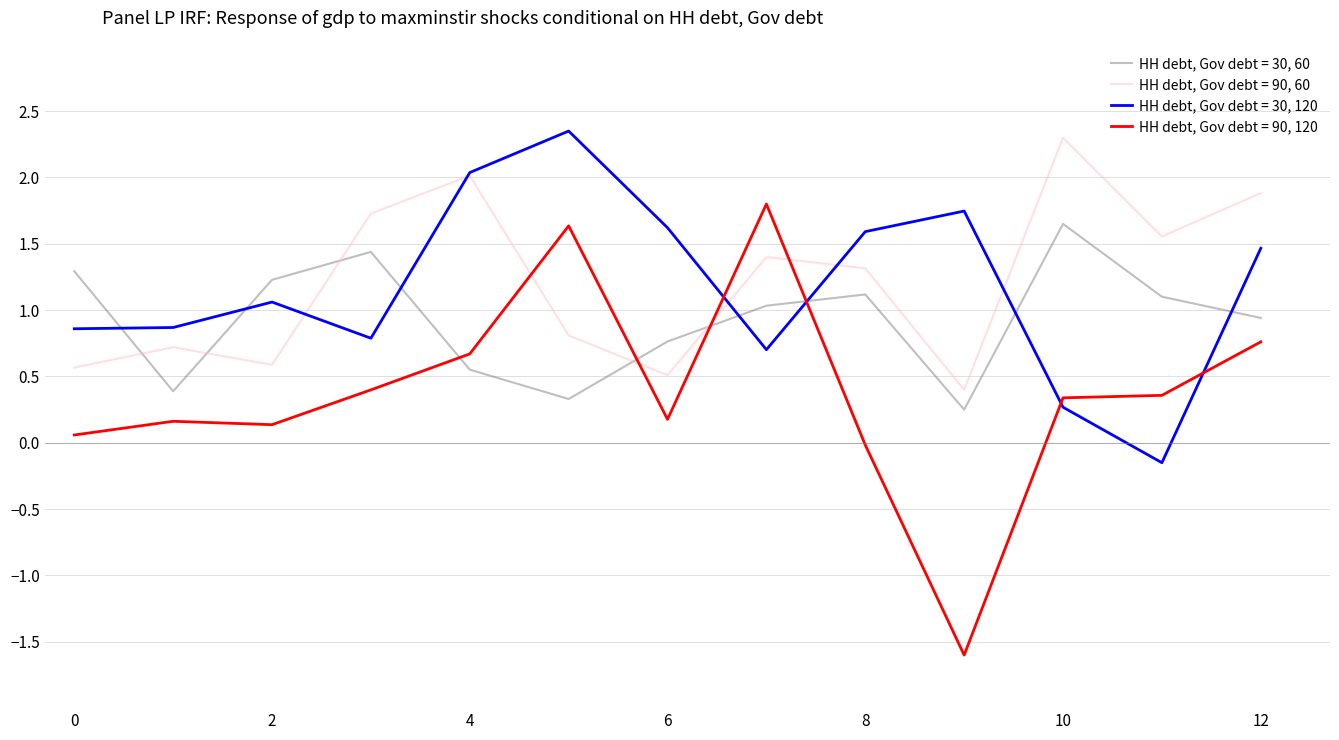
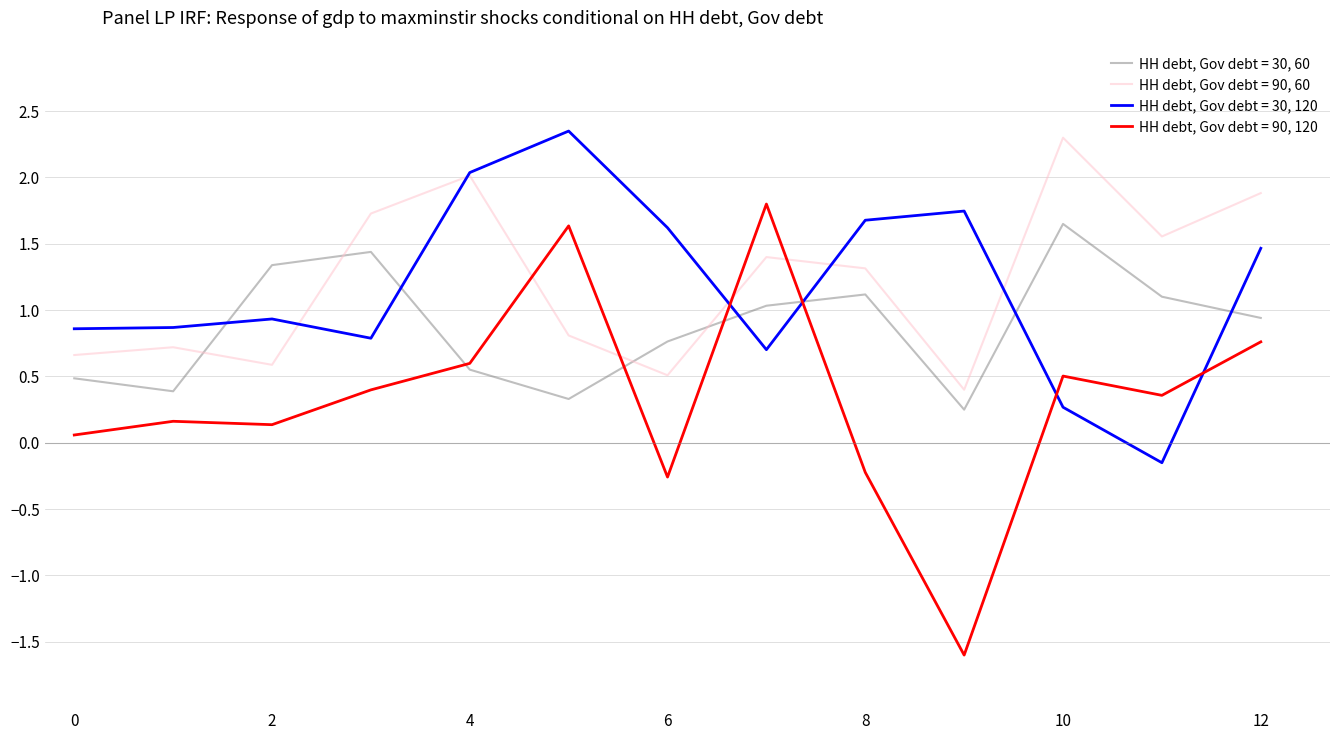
HH debt, Gov debt = 30, 60, 0: 1.29 -> 0.49
HH debt, Gov debt = 90, 60, 0: 0.57 -> 0.66
HH debt, Gov debt = 30, 60, 2: 1.23 -> 1.34
HH debt, Gov debt = 30, 120, 2: 1.06 -> 0.93
HH debt, Gov debt = 90, 120, 4: 0.67 -> 0.60
HH debt, Gov debt = 90, 120, 6: 0.18 -> -0.26
HH debt, Gov debt = 30, 120, 8: 1.59 -> 1.68
HH debt, Gov debt = 90, 120, 8: -0.02 -> -0.22
HH debt, Gov debt = 90, 120, 10: 0.34 -> 0.50
